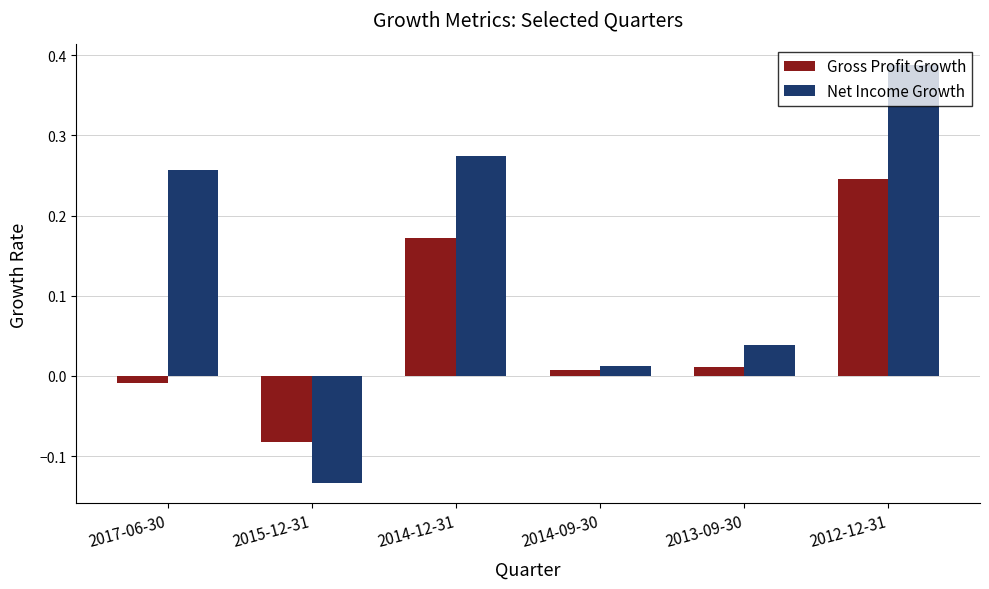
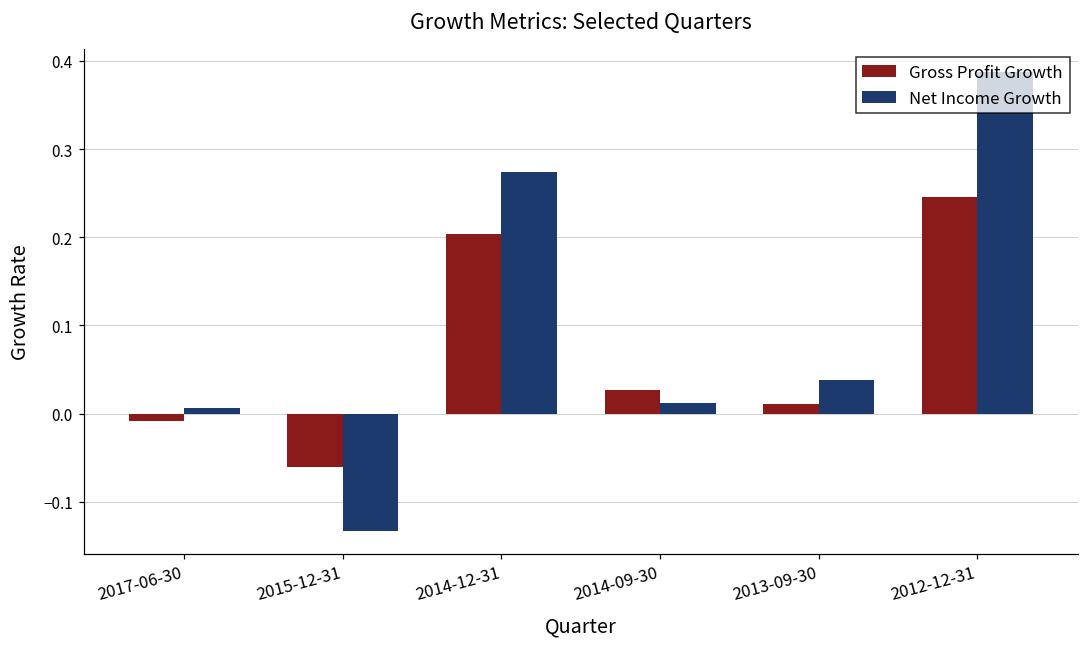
Net Income Growth, 2017-06-30: 0.26 -> 0.01
Gross Profit Growth, 2015-12-31: -0.08 -> -0.06
Gross Profit Growth, 2014-12-31: 0.17 -> 0.20
Gross Profit Growth, 2014-09-30: 0.01 -> 0.03
